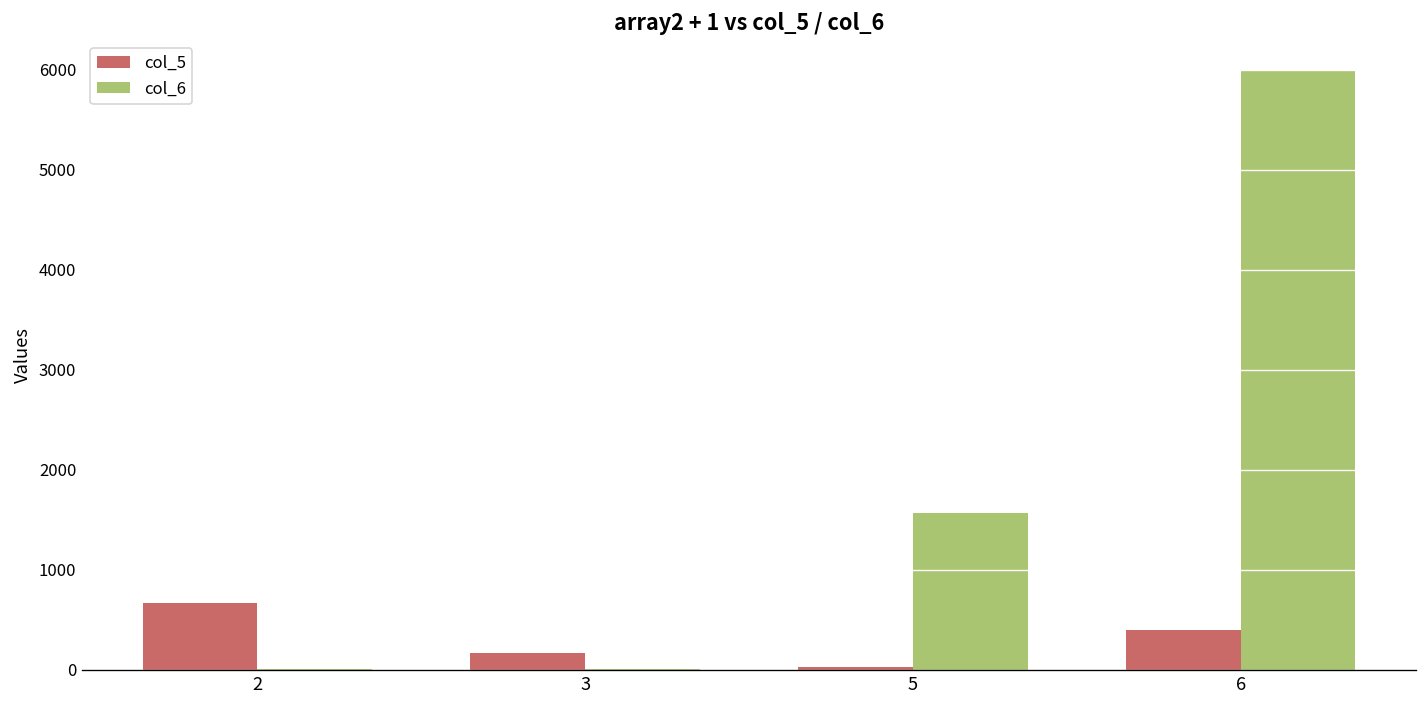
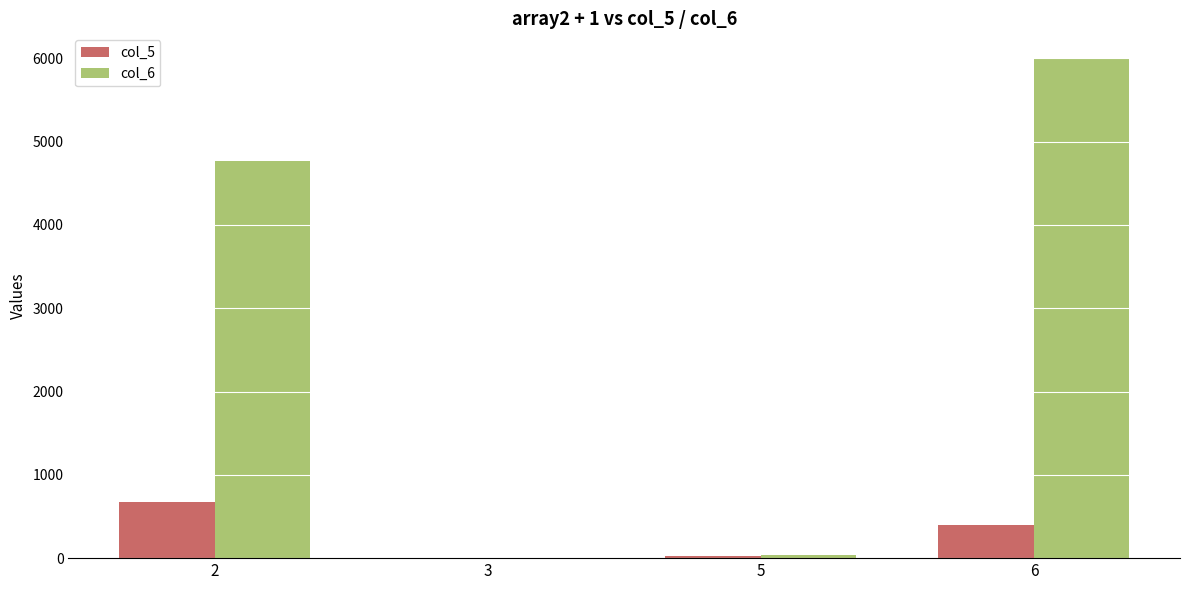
col_6, 2: 0 -> 4800
col_5, 3: 200 -> 0
col_6, 5: 1600 -> 0
